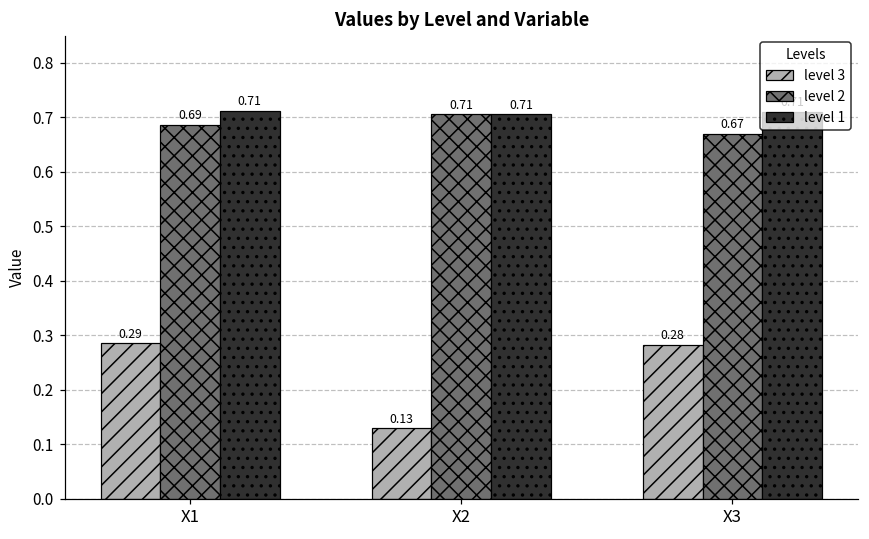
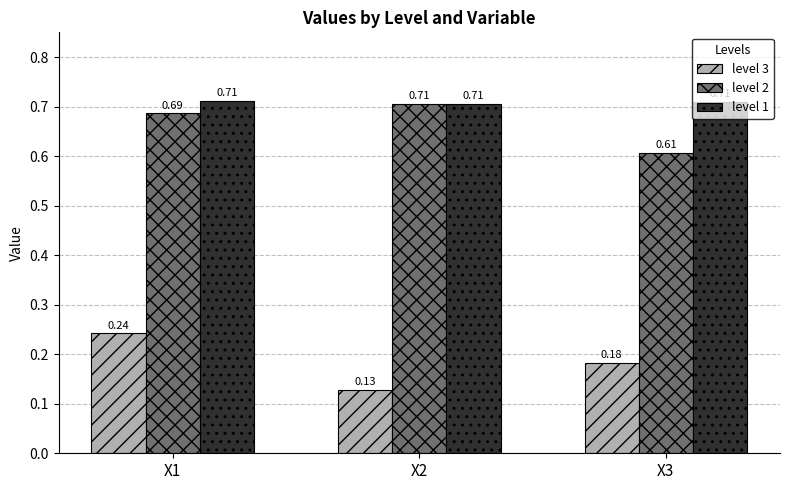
level 3, X1: 0.29 -> 0.24
level 3, X3: 0.28 -> 0.18
level 2, X3: 0.67 -> 0.61
